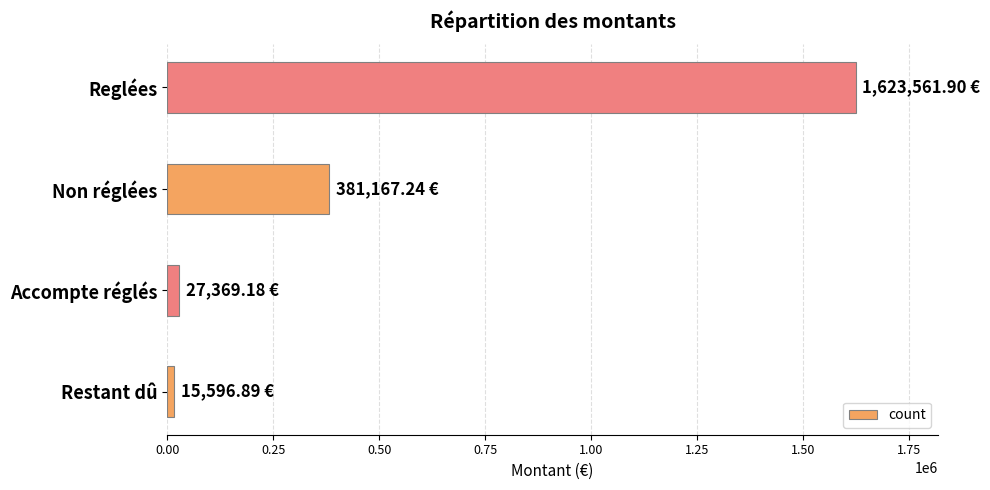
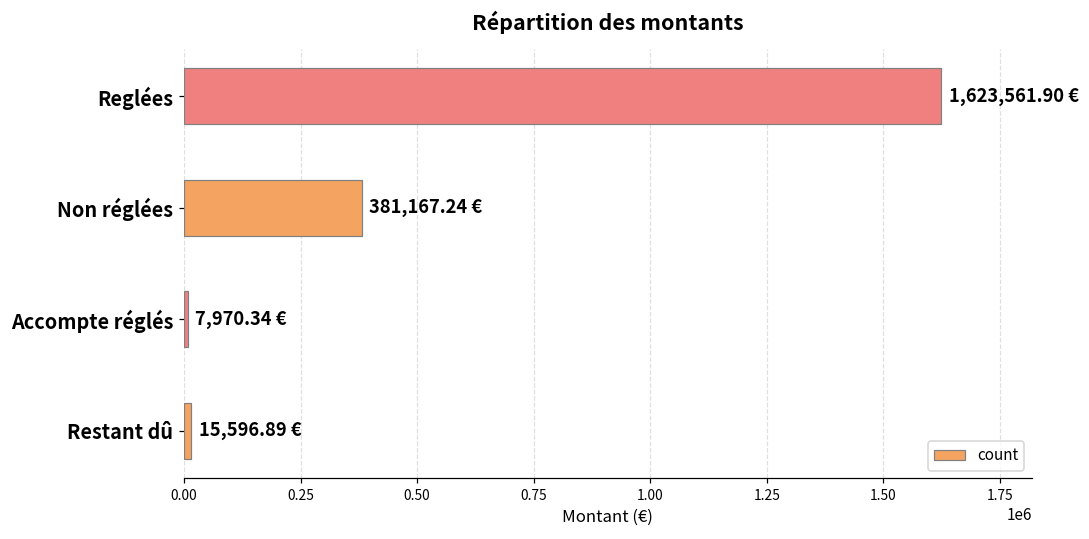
Accompte réglés: 27,369.18 -> 7,970.34
